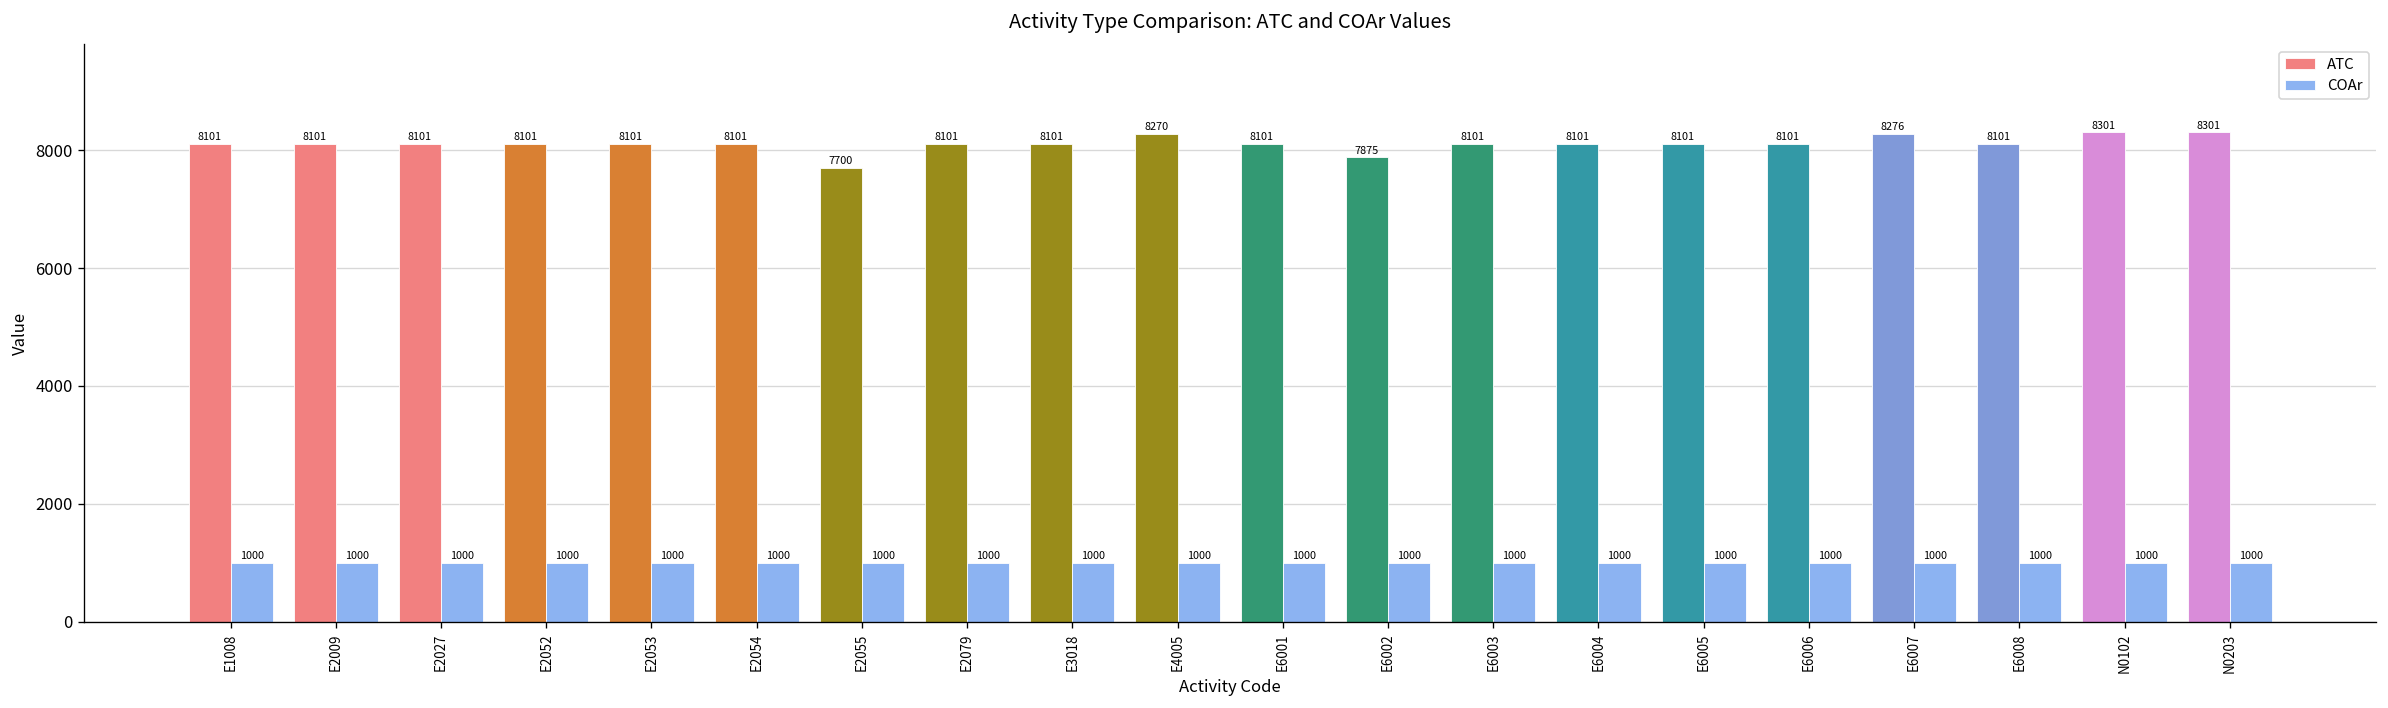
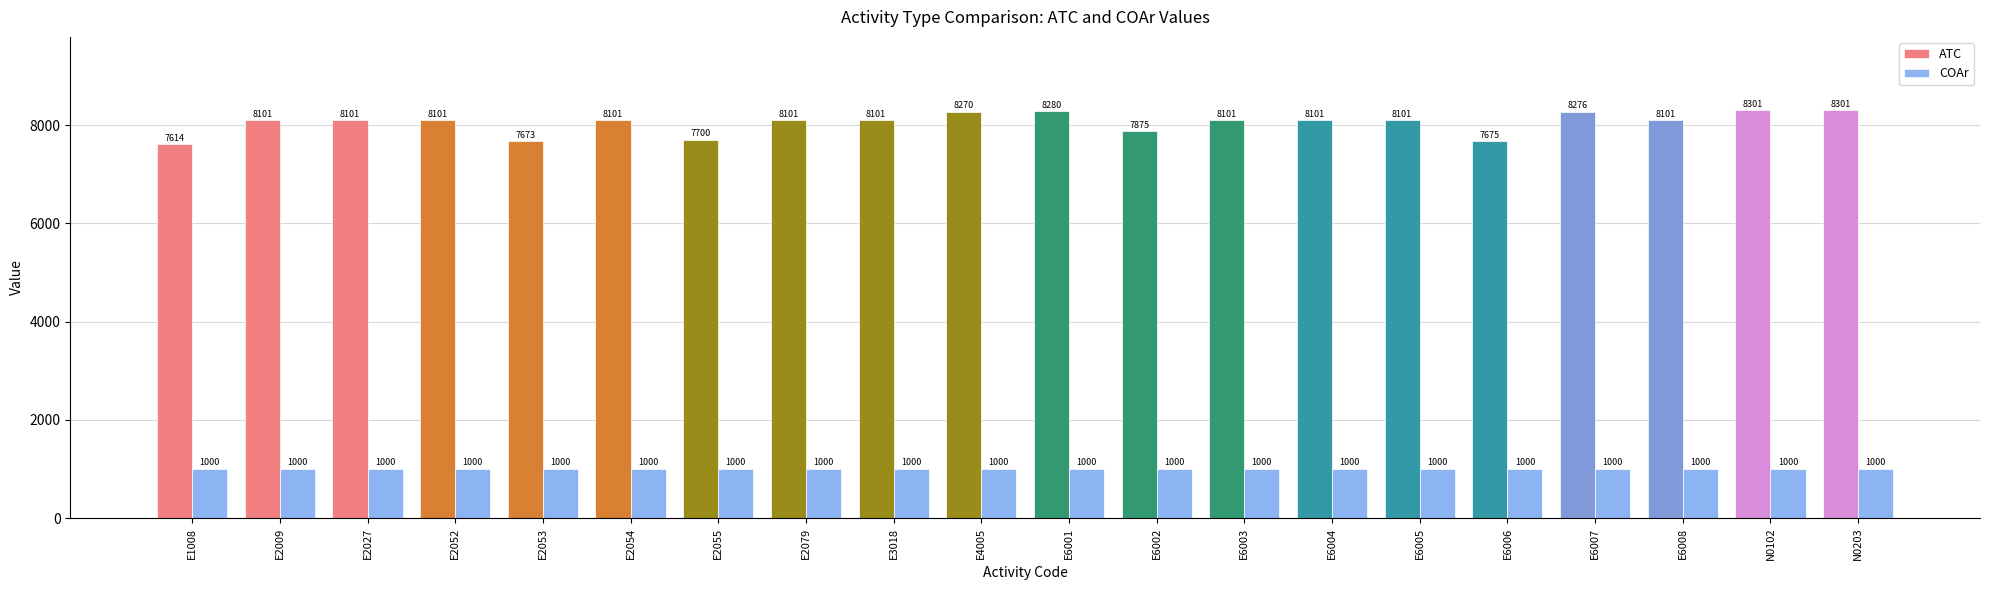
ATC, E1008: 8101 -> 7614
ATC, E2053: 8101 -> 7673
ATC, E6001: 8101 -> 8280
ATC, E6006: 8101 -> 7675
